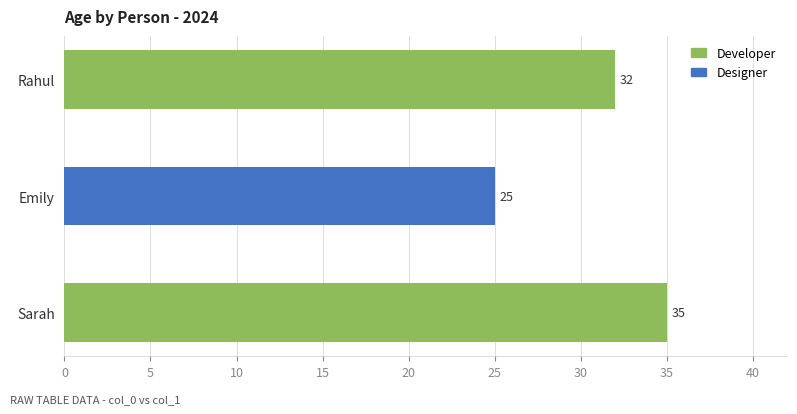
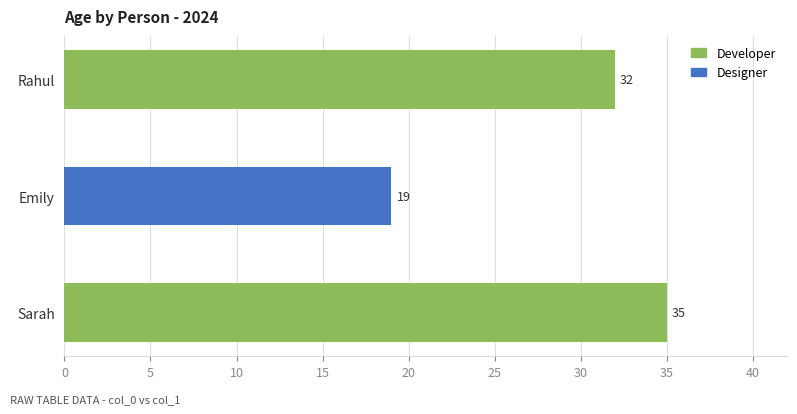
Emily: 25 -> 19
